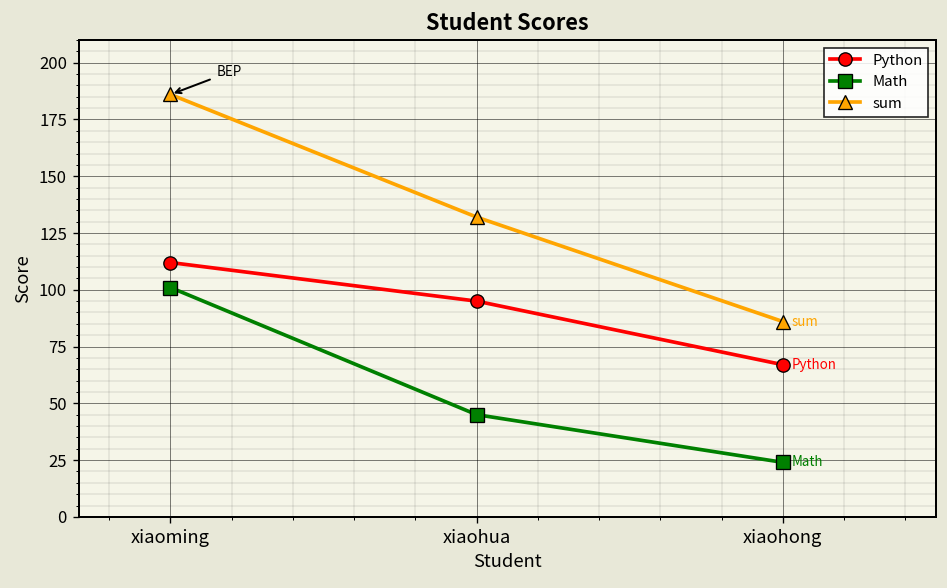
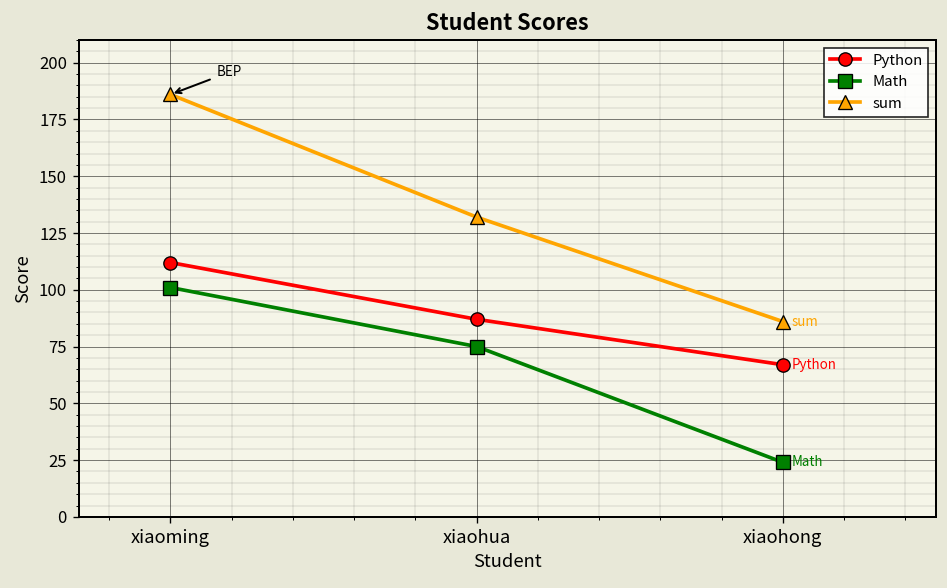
Python, xiaohua: 95 -> 87
Math, xiaohua: 45 -> 75
